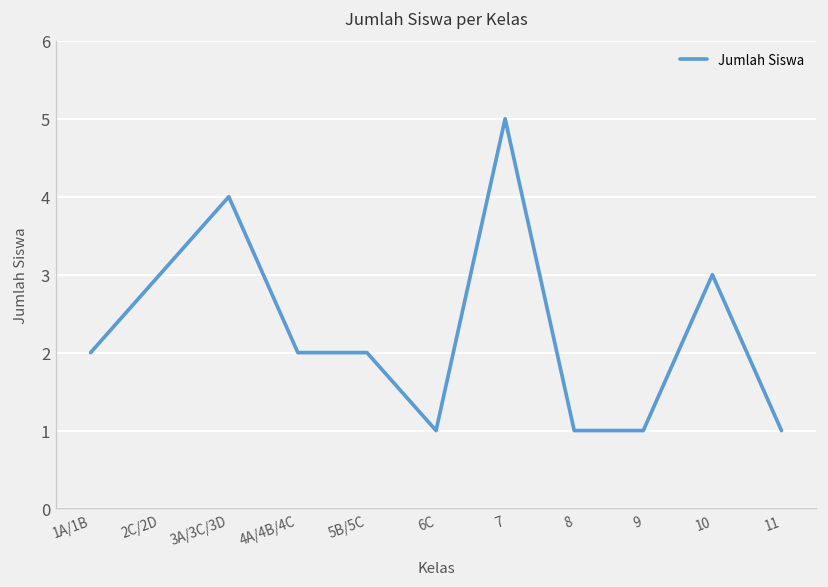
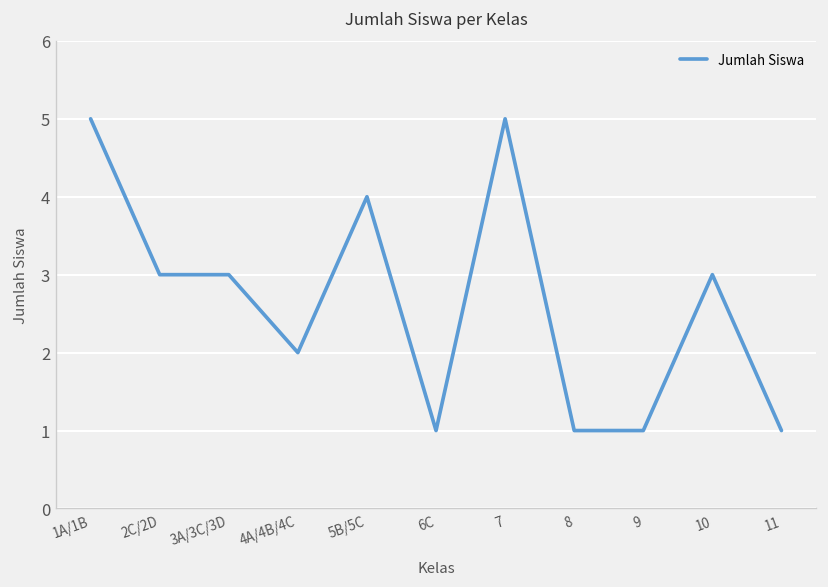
1A/1B: 2 -> 5
3A/3C/3D: 4 -> 3
5B/5C: 2 -> 4
